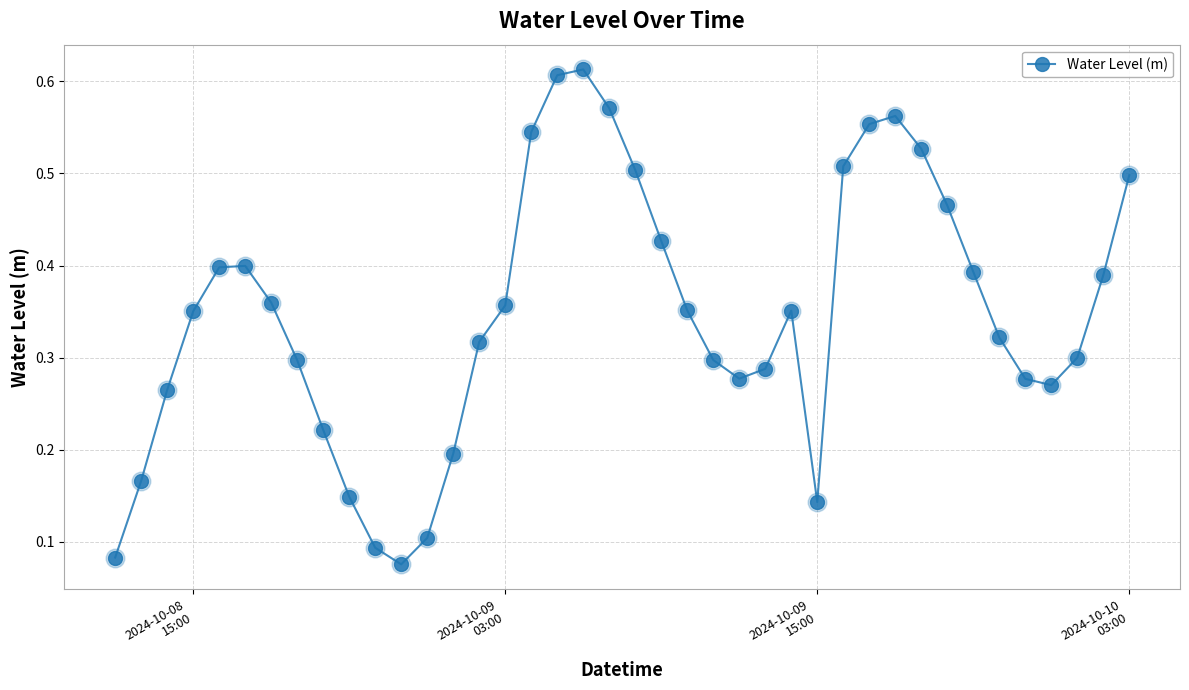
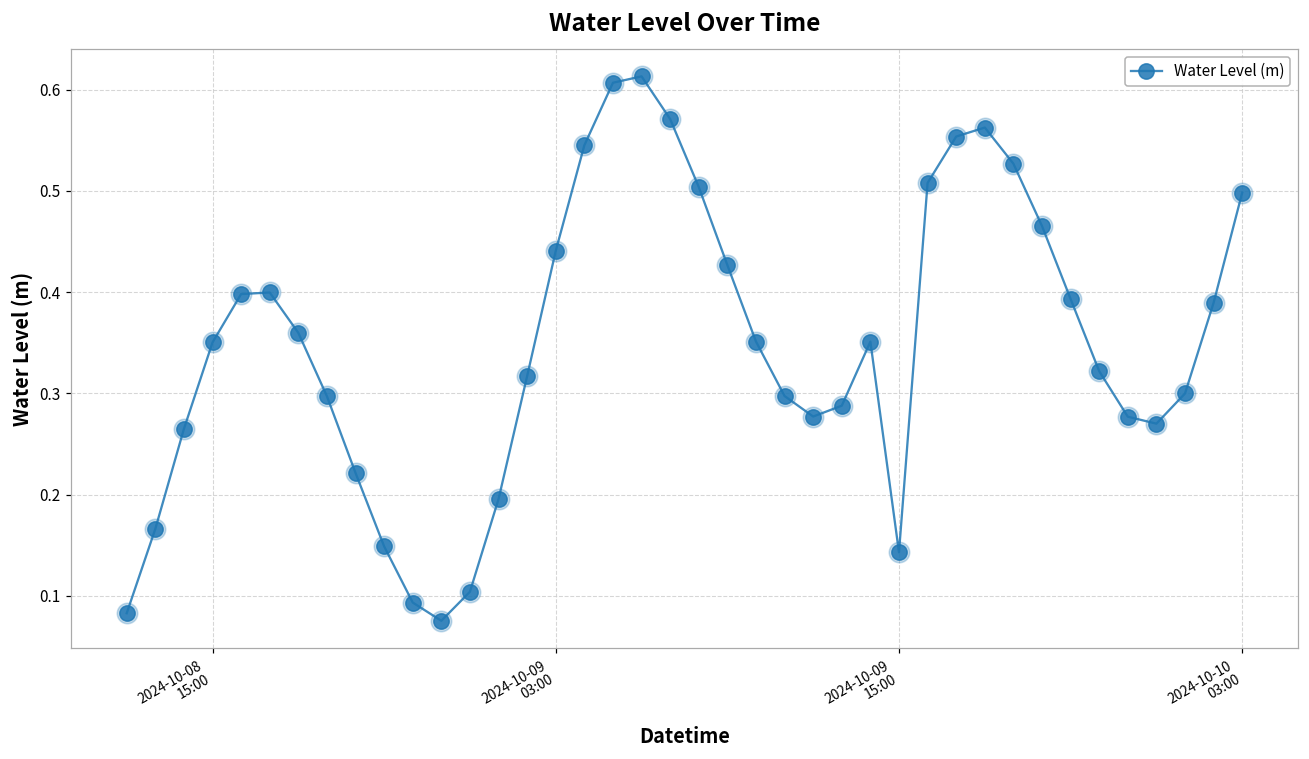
2024-10-09 03:00: 0.36 -> 0.44
